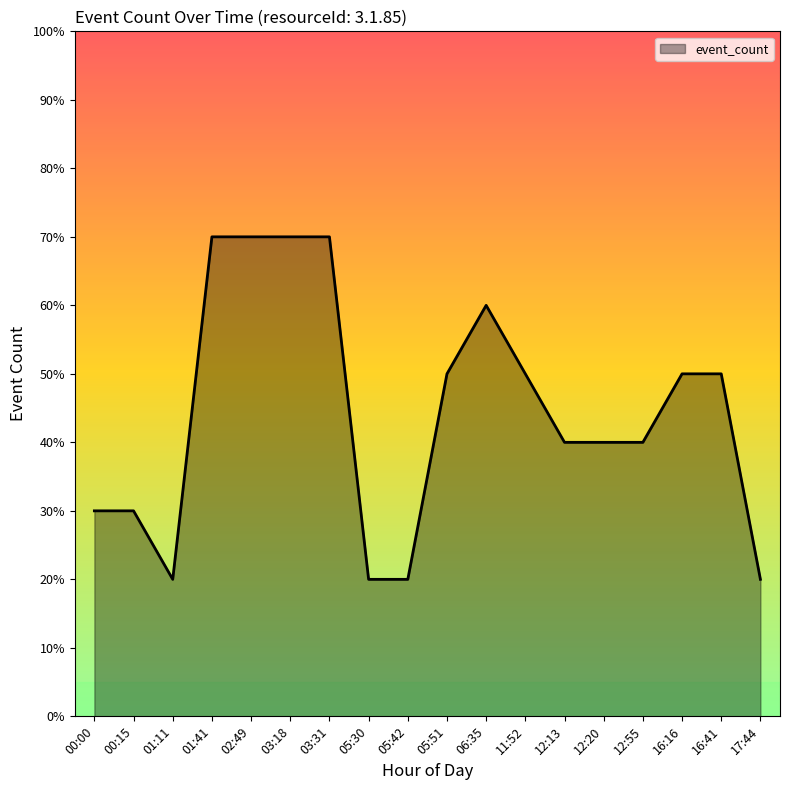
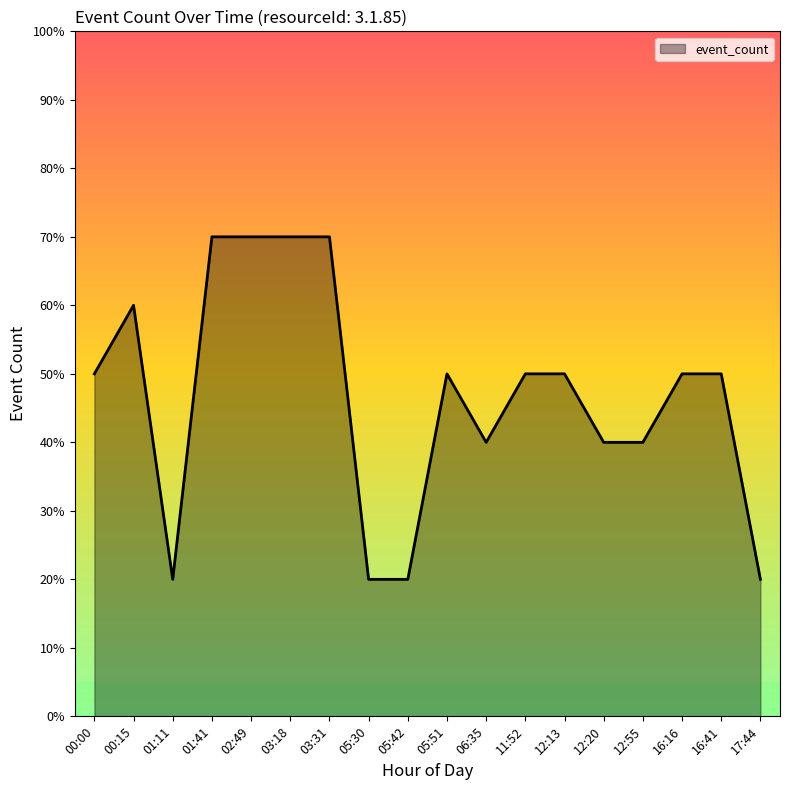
00:00: 30% -> 50%
00:15: 30% -> 60%
06:35: 60% -> 40%
12:13: 40% -> 50%
